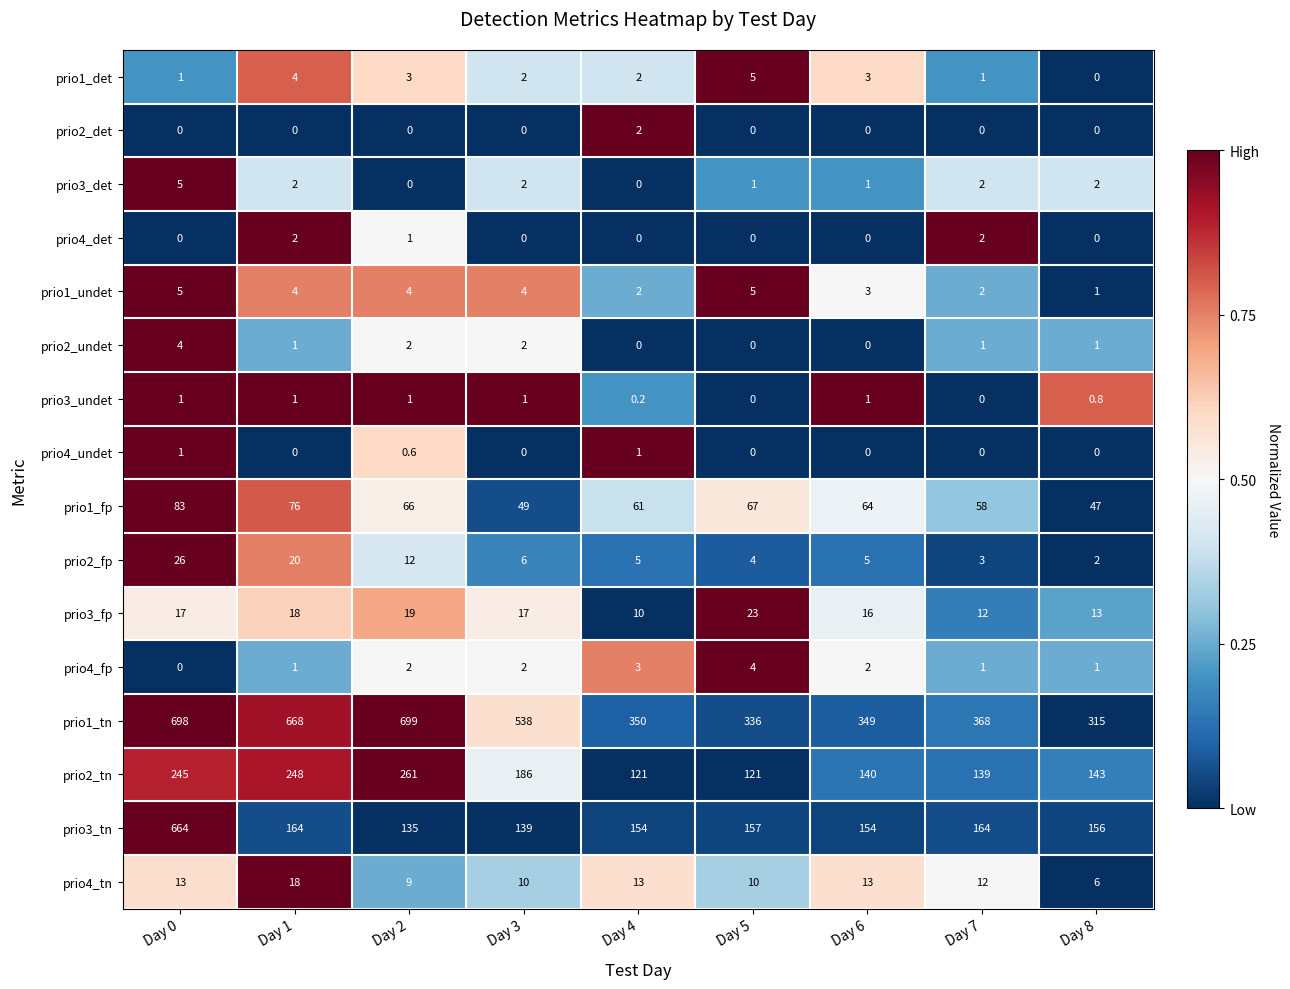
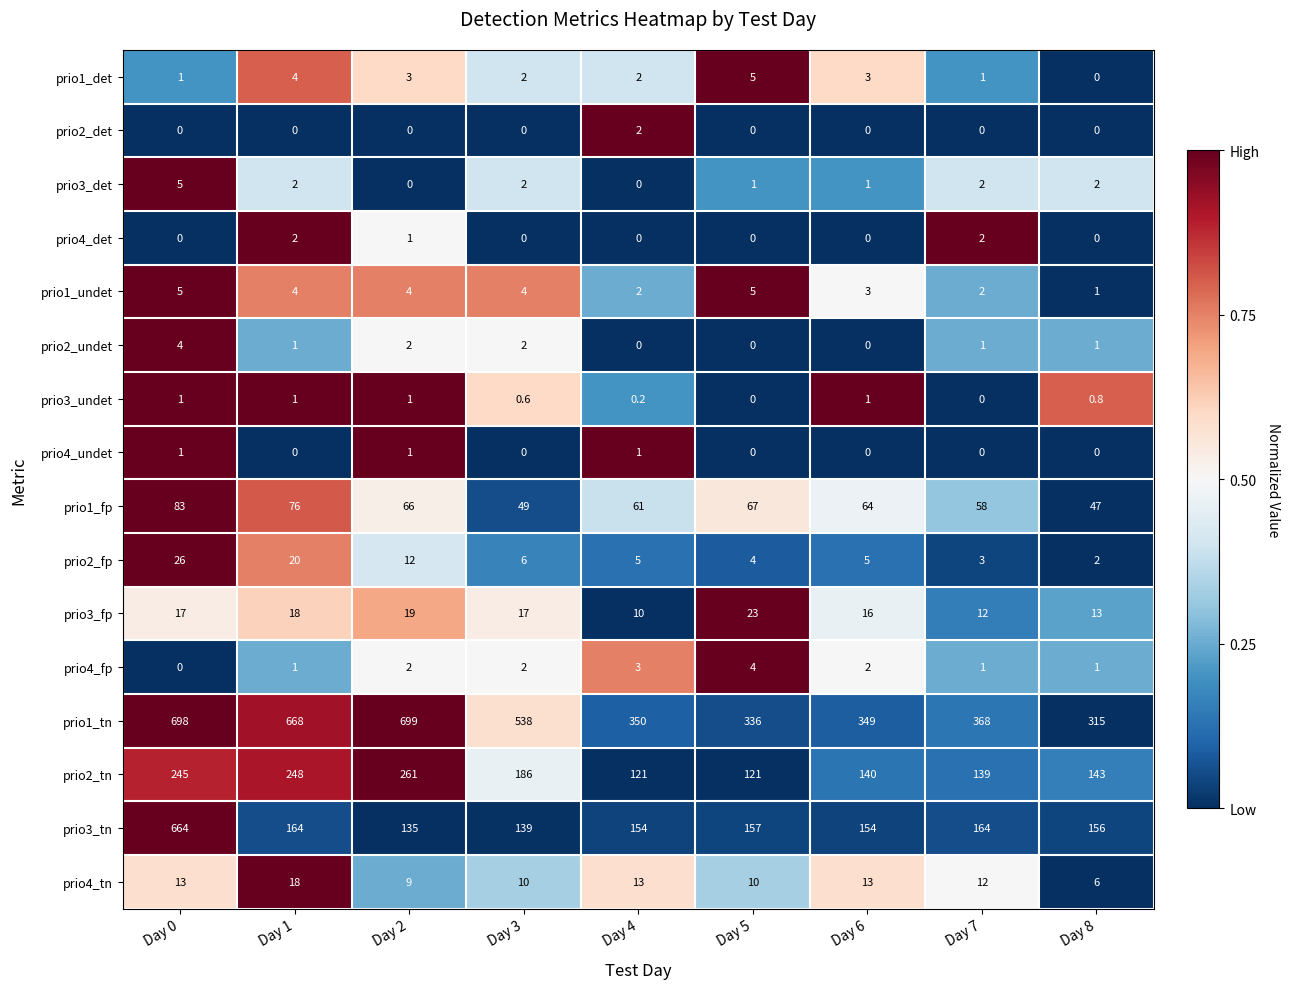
prio3_undet, Day 3: 1 -> 0.6
prio4_undet, Day 2: 0.6 -> 1
